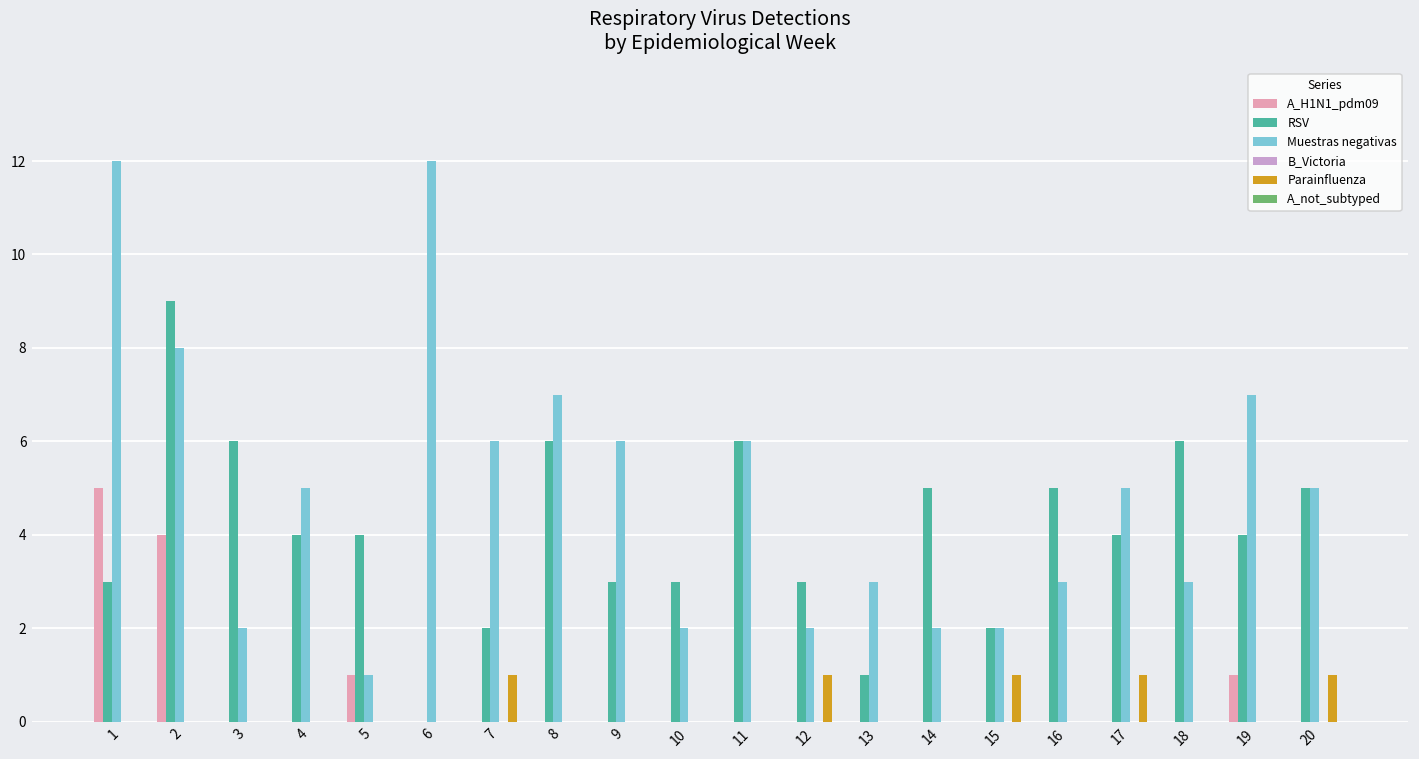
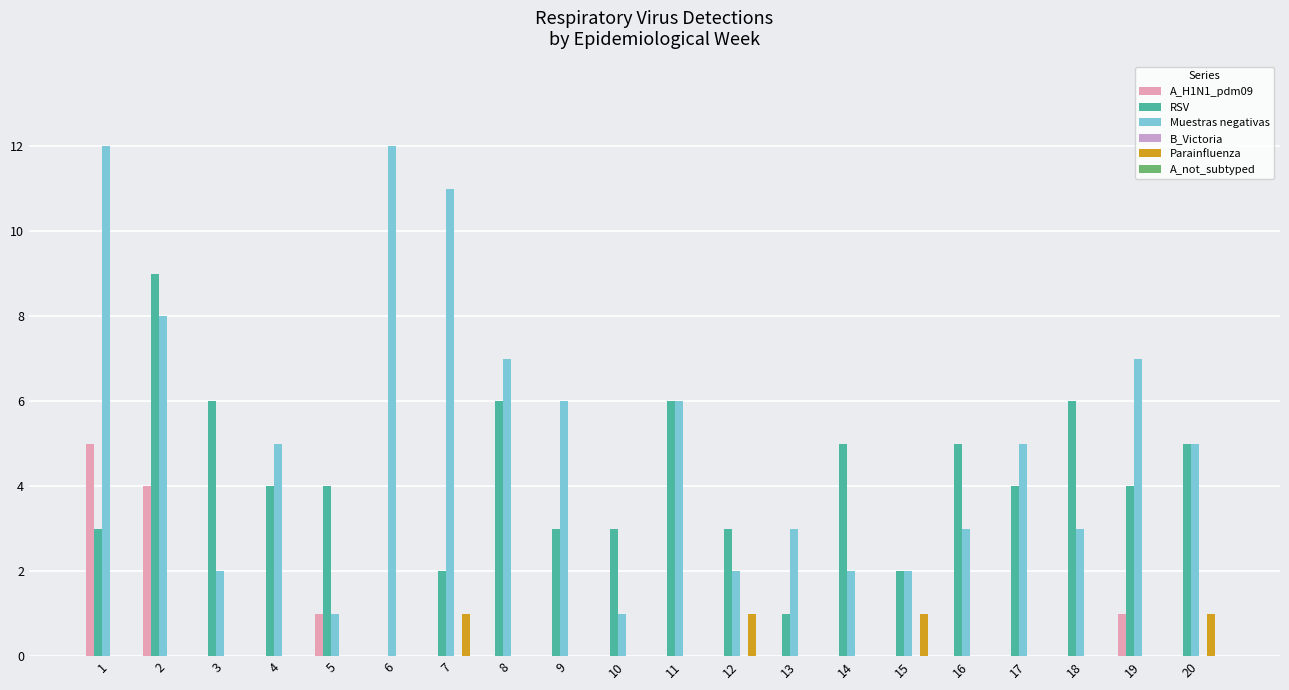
Muestras negativas, 7: 6 -> 11
Muestras negativas, 10: 2 -> 1
Parainfluenza, 17: 1 -> 0
